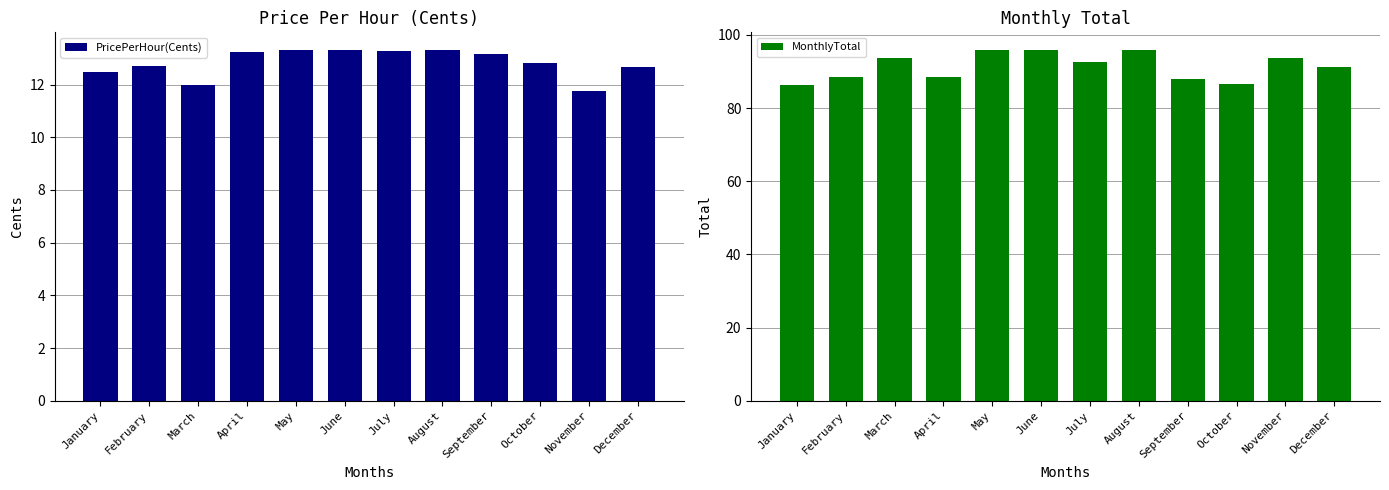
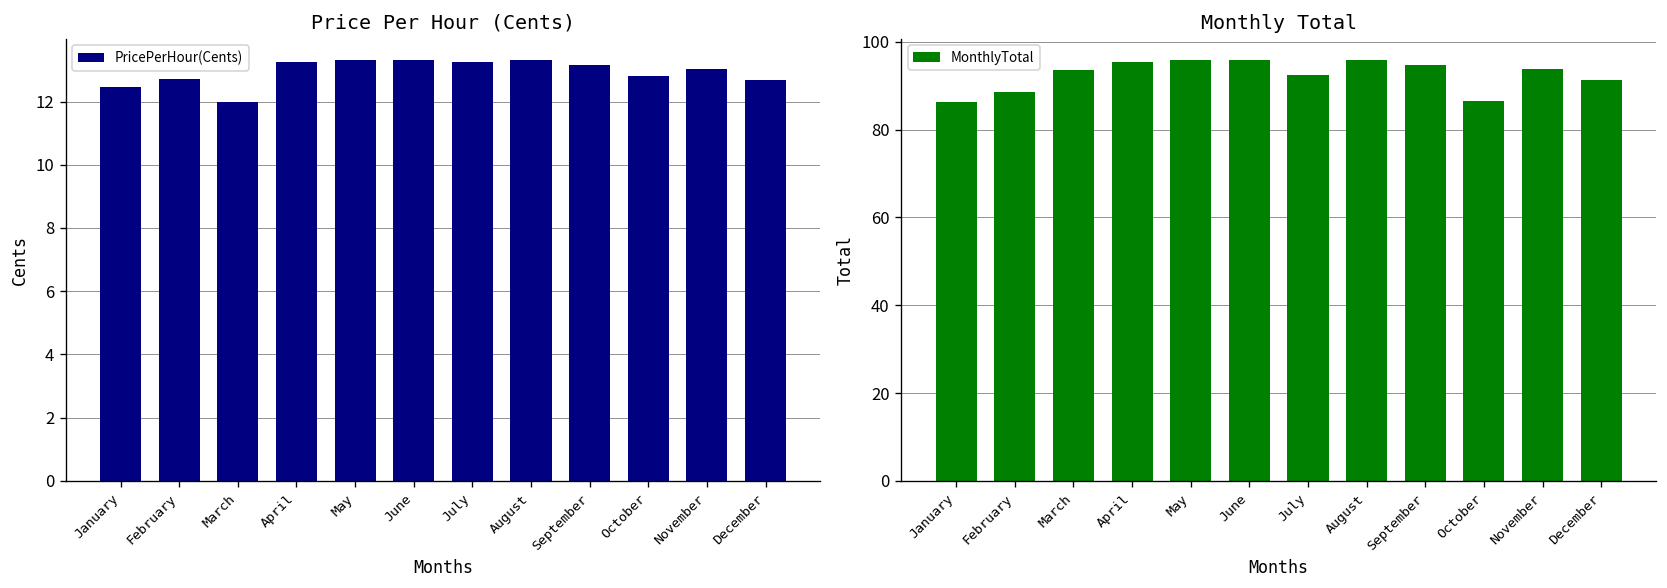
Price Per Hour (Cents), November: 11.8 -> 13.0
Monthly Total, April: 89 -> 95
Monthly Total, September: 88 -> 95
